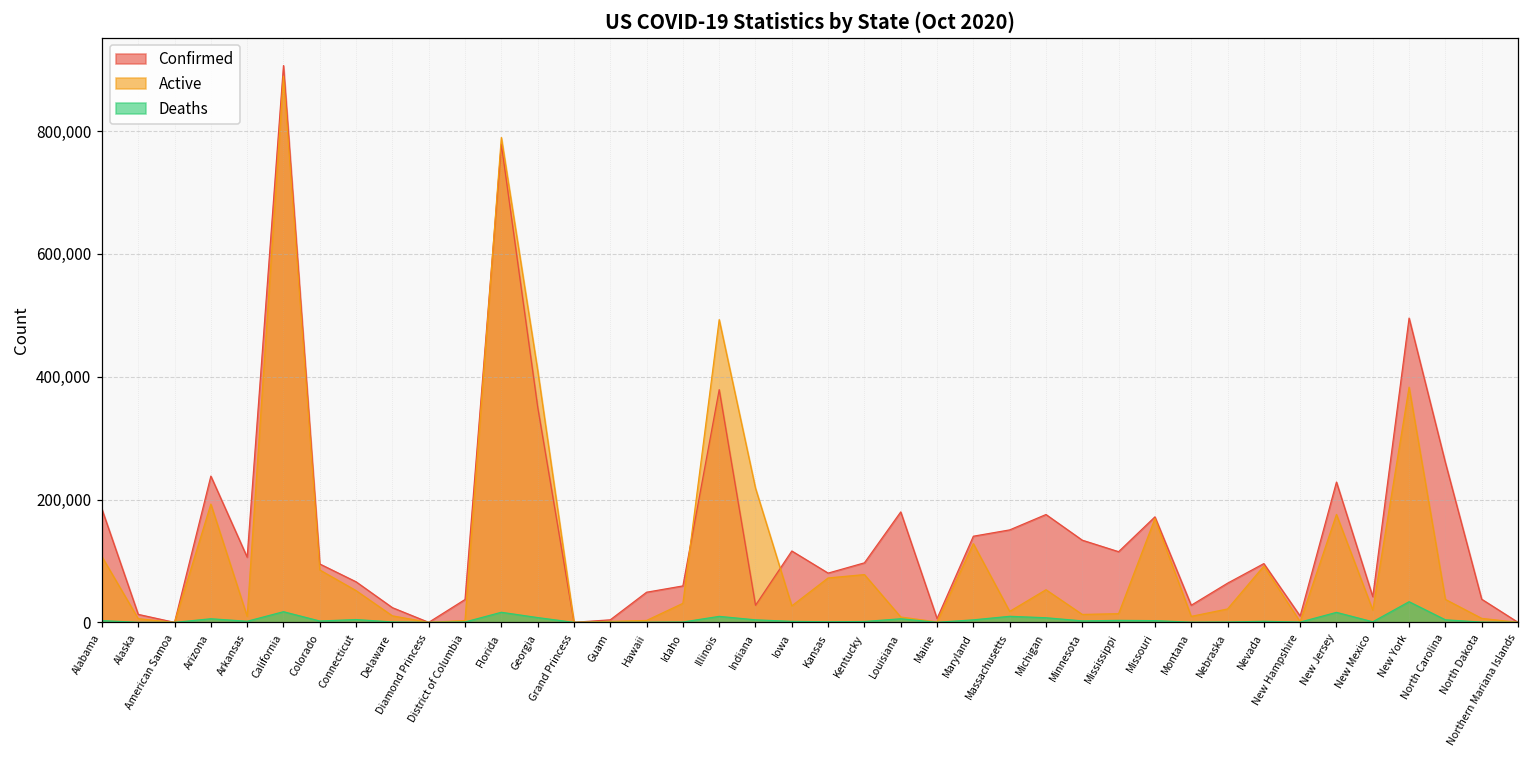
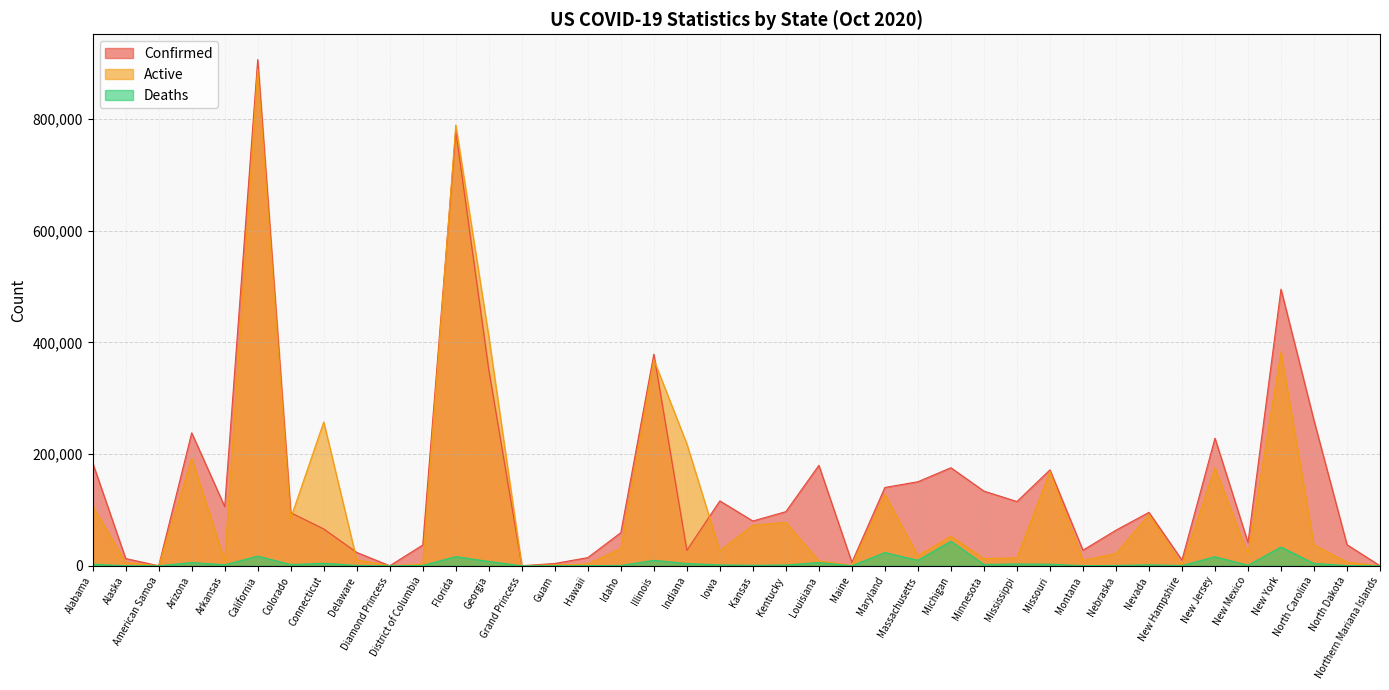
Active, Connecticut: 50,000 -> 260,000
Confirmed, Hawaii: 50,000 -> 10,000
Active, Illinois: 490,000 -> 370,000
Deaths, Maryland: 0 -> 20,000
Deaths, Michigan: 10,000 -> 40,000
